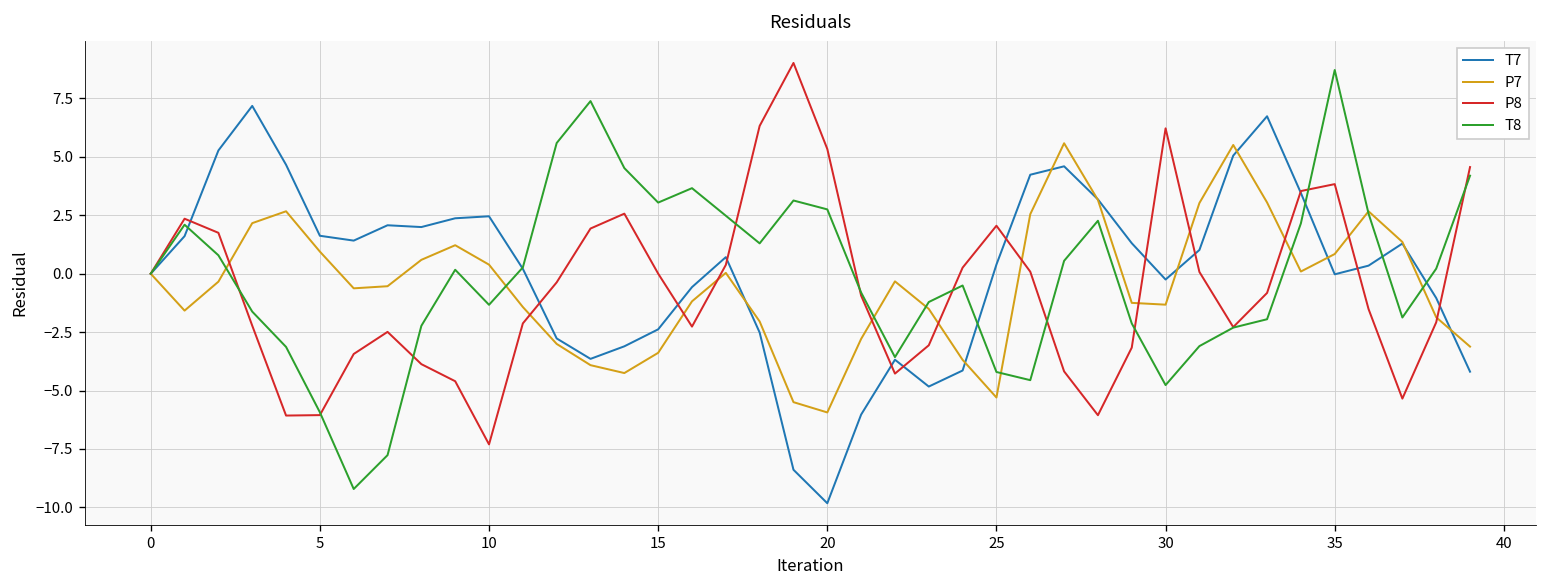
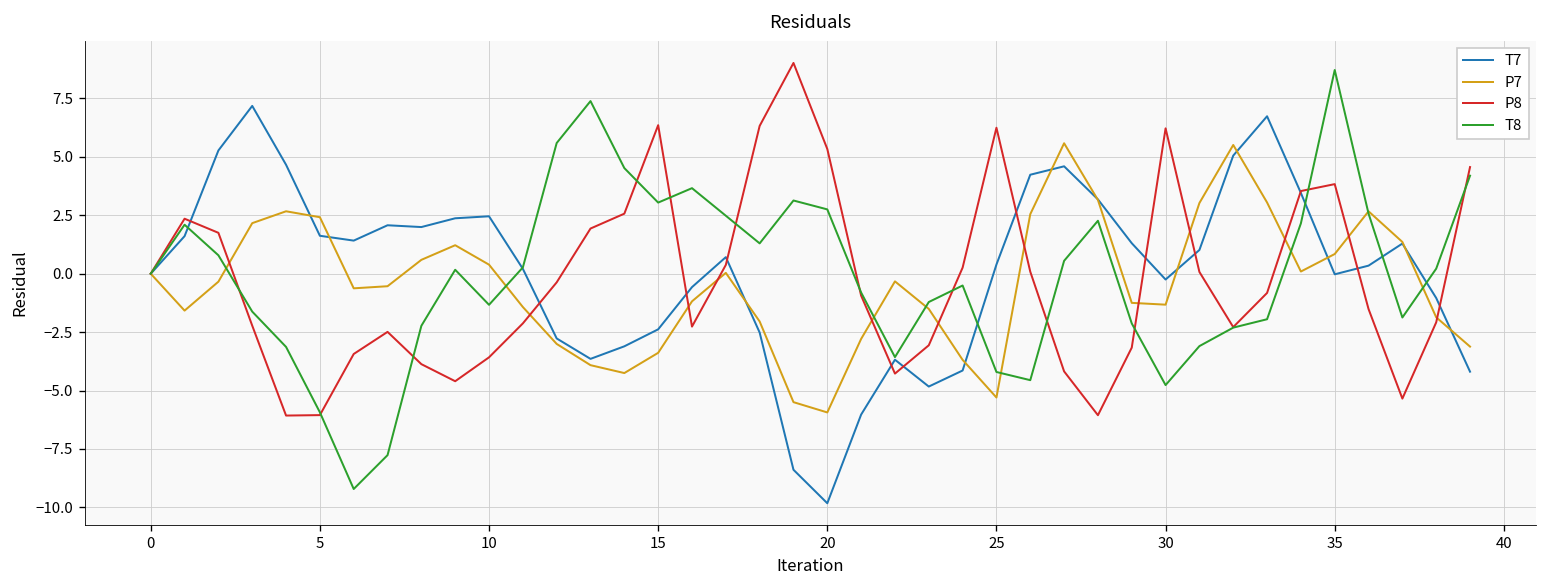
P7, 5: 0.9 -> 2.4
P8, 10: -7.3 -> -3.6
P8, 15: 0.0 -> 6.4
P8, 25: 2.1 -> 6.2
